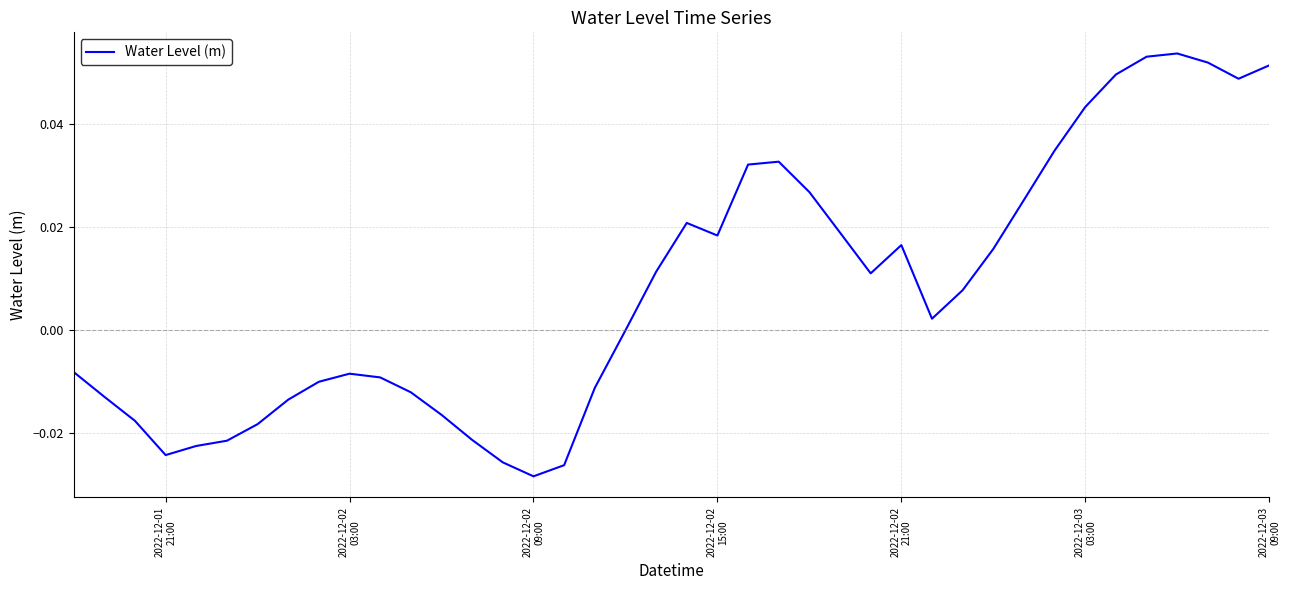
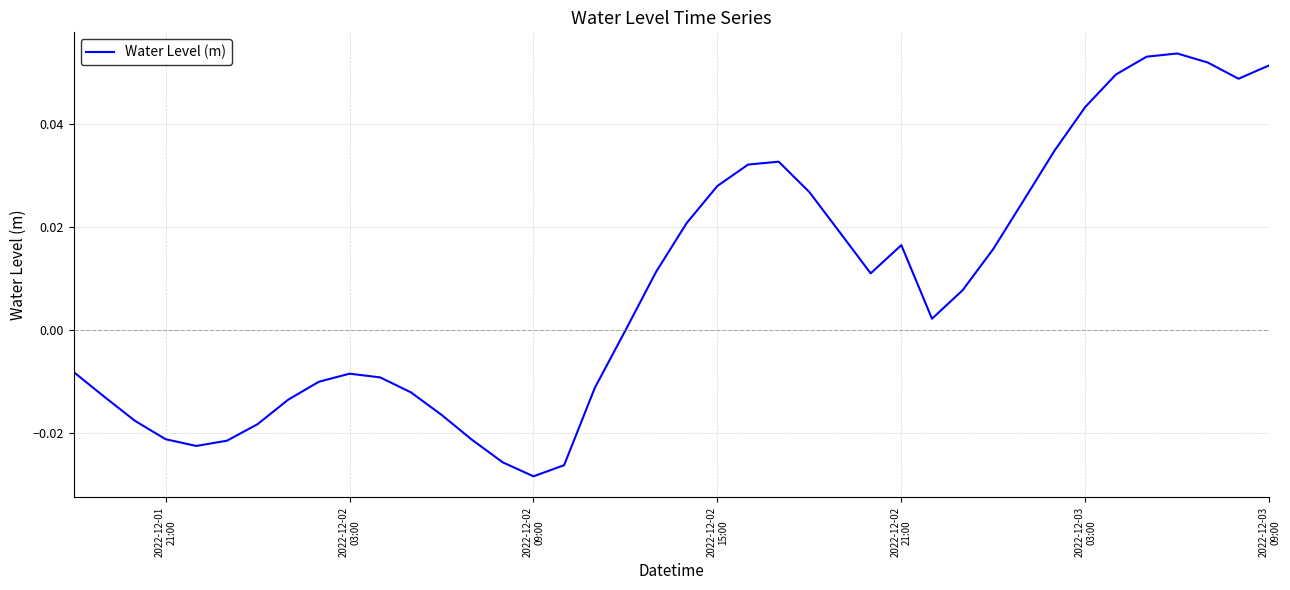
2022-12-01 21:00: -0.024 -> -0.021
2022-12-02 15:00: 0.018 -> 0.028
